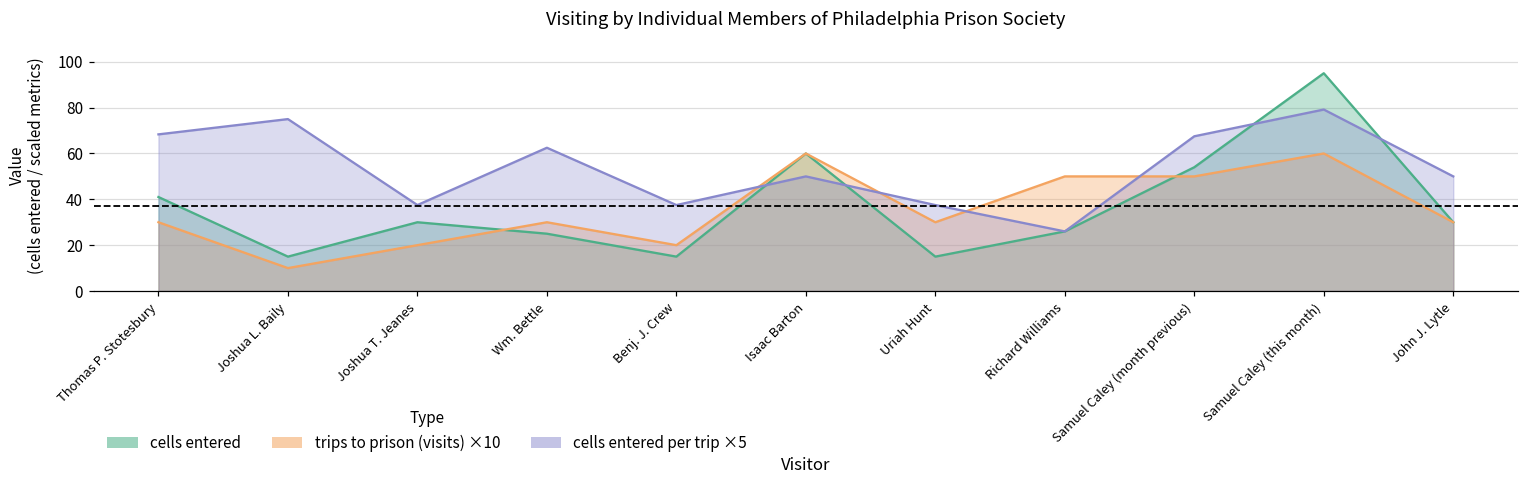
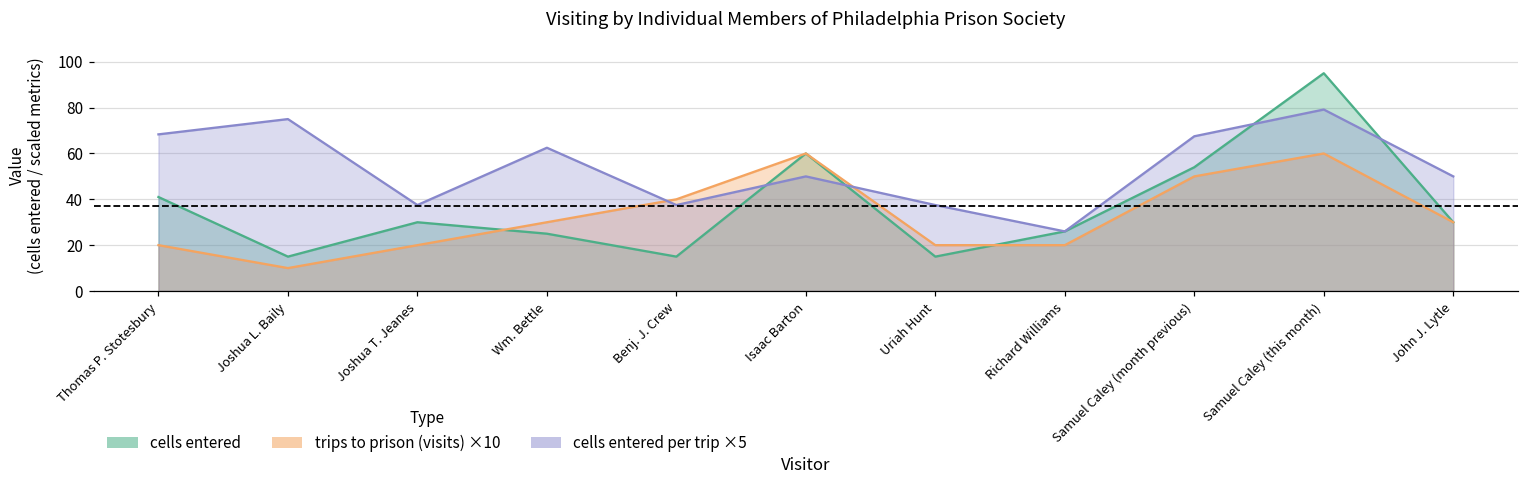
trips to prison (visits) ×10, Thomas P. Stotesbury: 30 -> 20
trips to prison (visits) ×10, Benj. J. Crew: 20 -> 40
trips to prison (visits) ×10, Uriah Hunt: 30 -> 20
trips to prison (visits) ×10, Richard Williams: 50 -> 20
